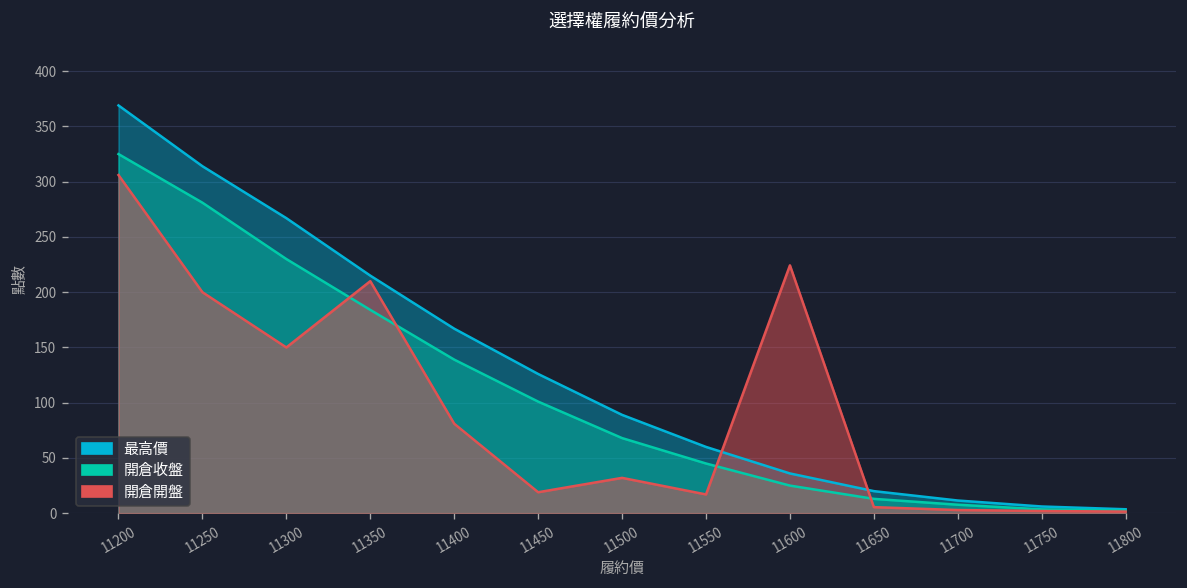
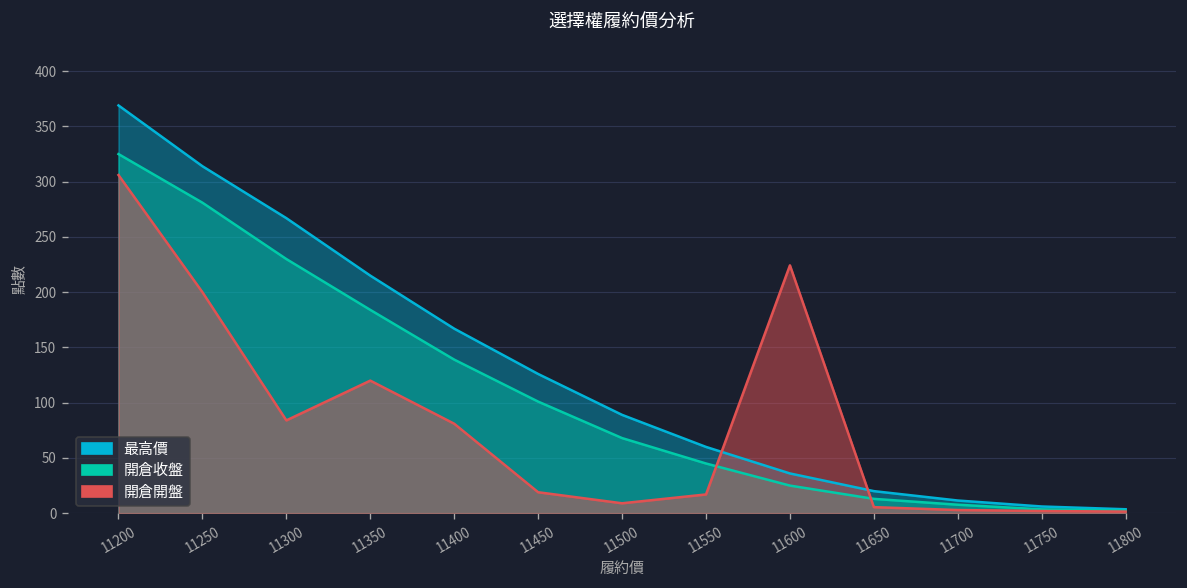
開倉開盤, 11300: 150 -> 80
開倉開盤, 11350: 210 -> 120
開倉開盤, 11500: 30 -> 10
